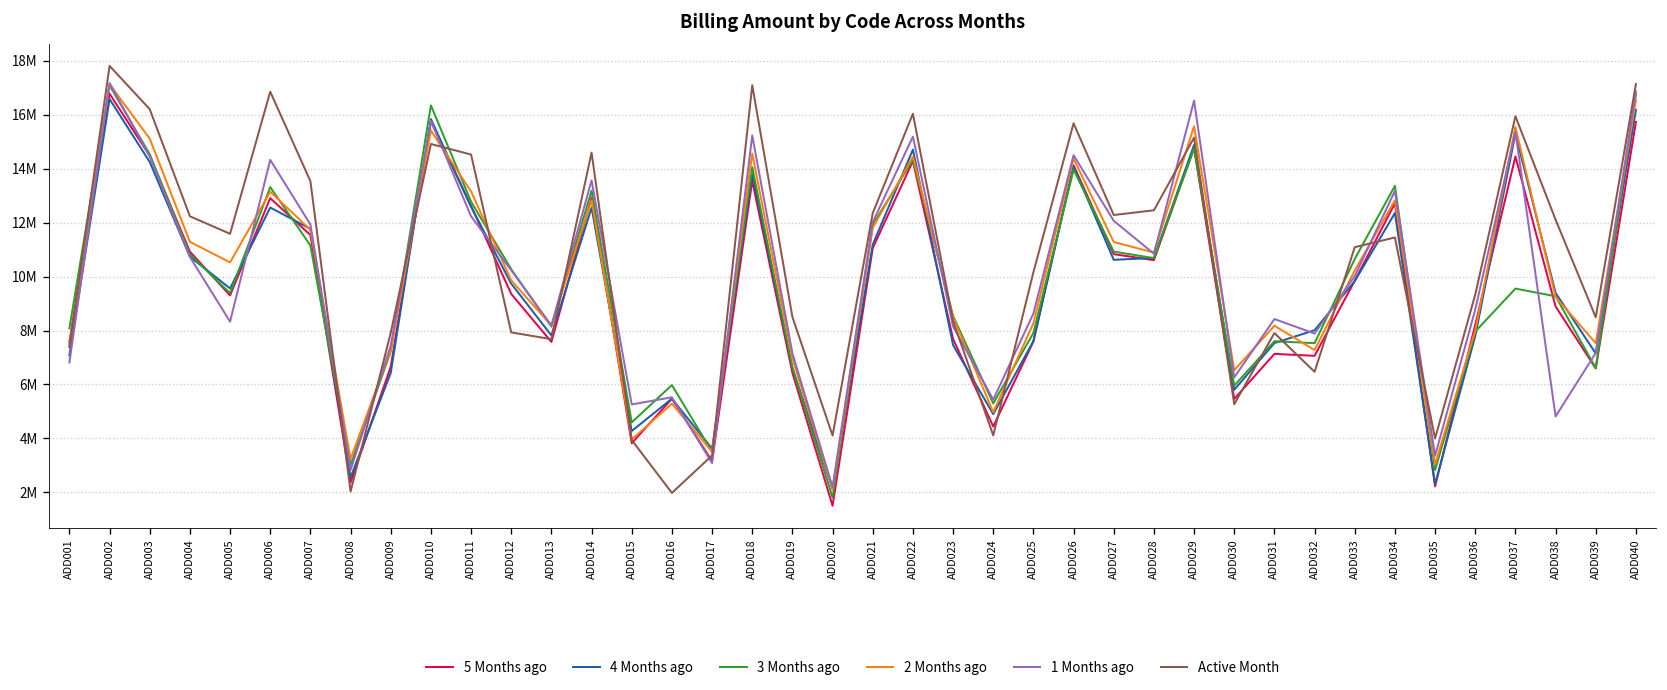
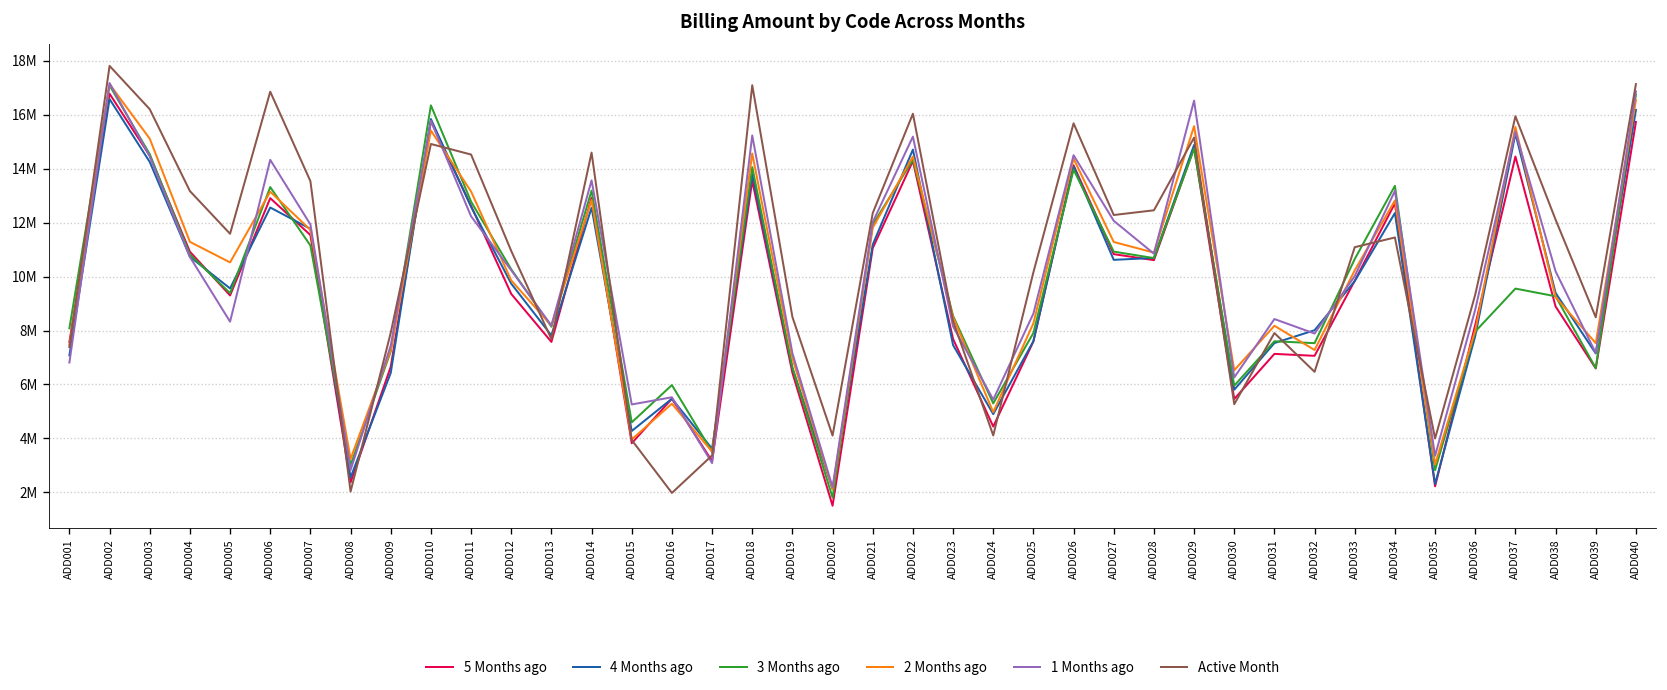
Active Month, ADD004: 12200000 -> 13200000
Active Month, ADD012: 7900000 -> 10900000
1 Months ago, ADD038: 4800000 -> 10200000
